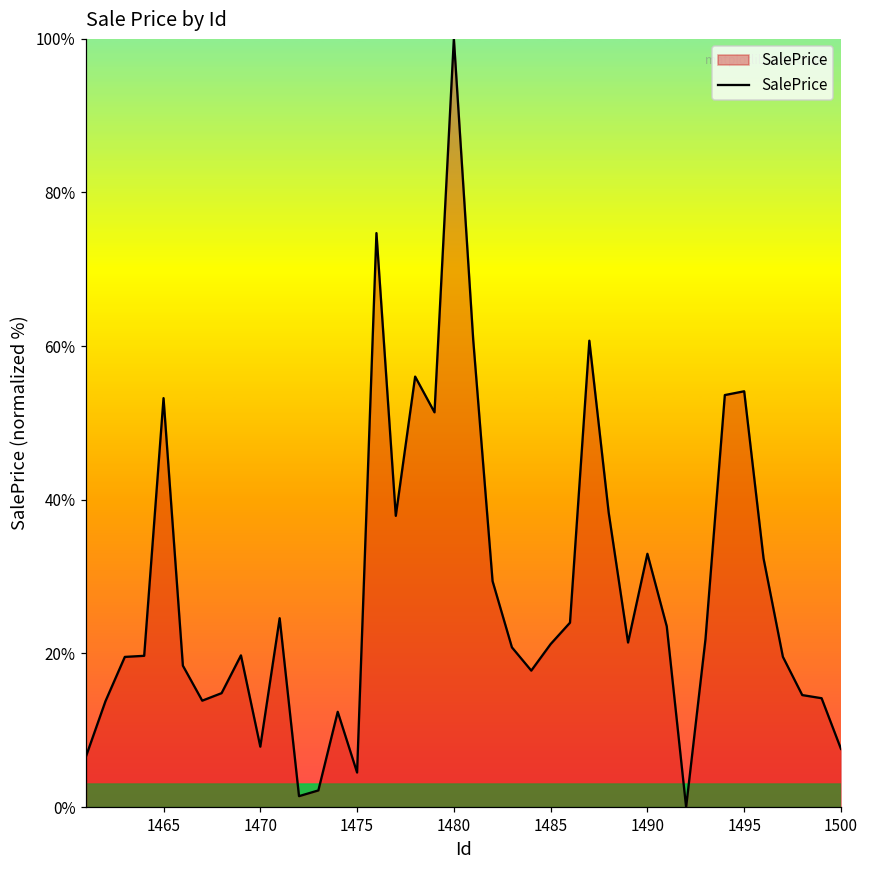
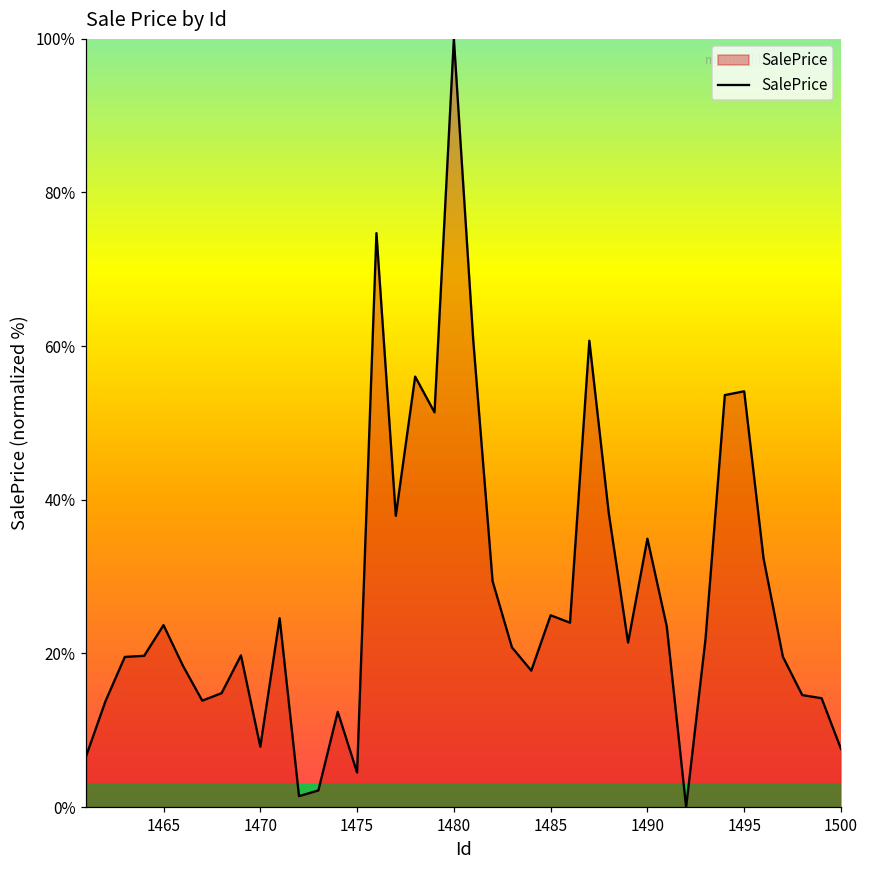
1465: 53% -> 24%
1485: 21% -> 25%
1490: 33% -> 35%
